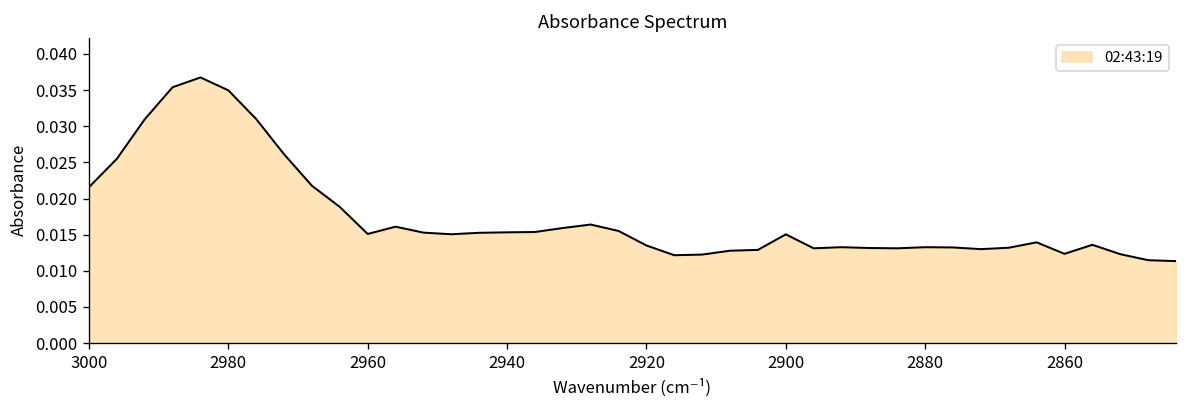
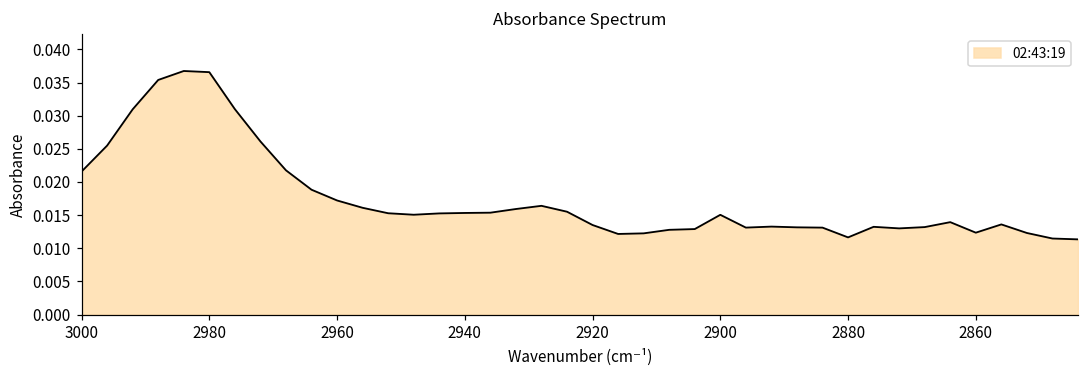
2980: 0.035 -> 0.037
2960: 0.015 -> 0.017
2880: 0.013 -> 0.012
